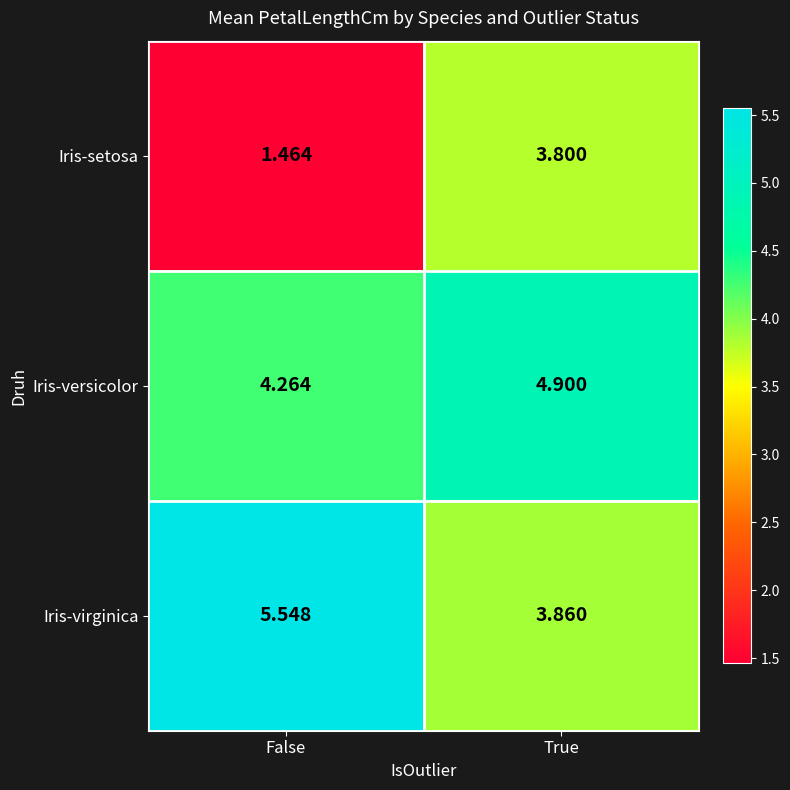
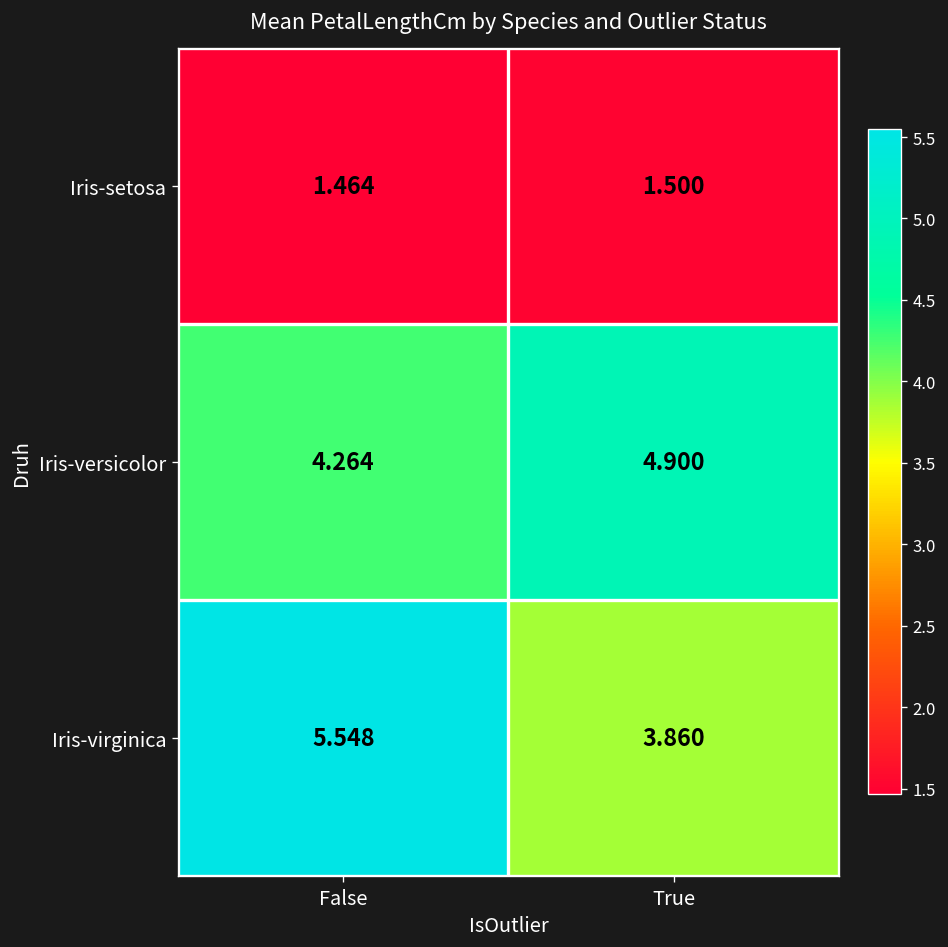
Iris-setosa, True: 3.800 -> 1.500
